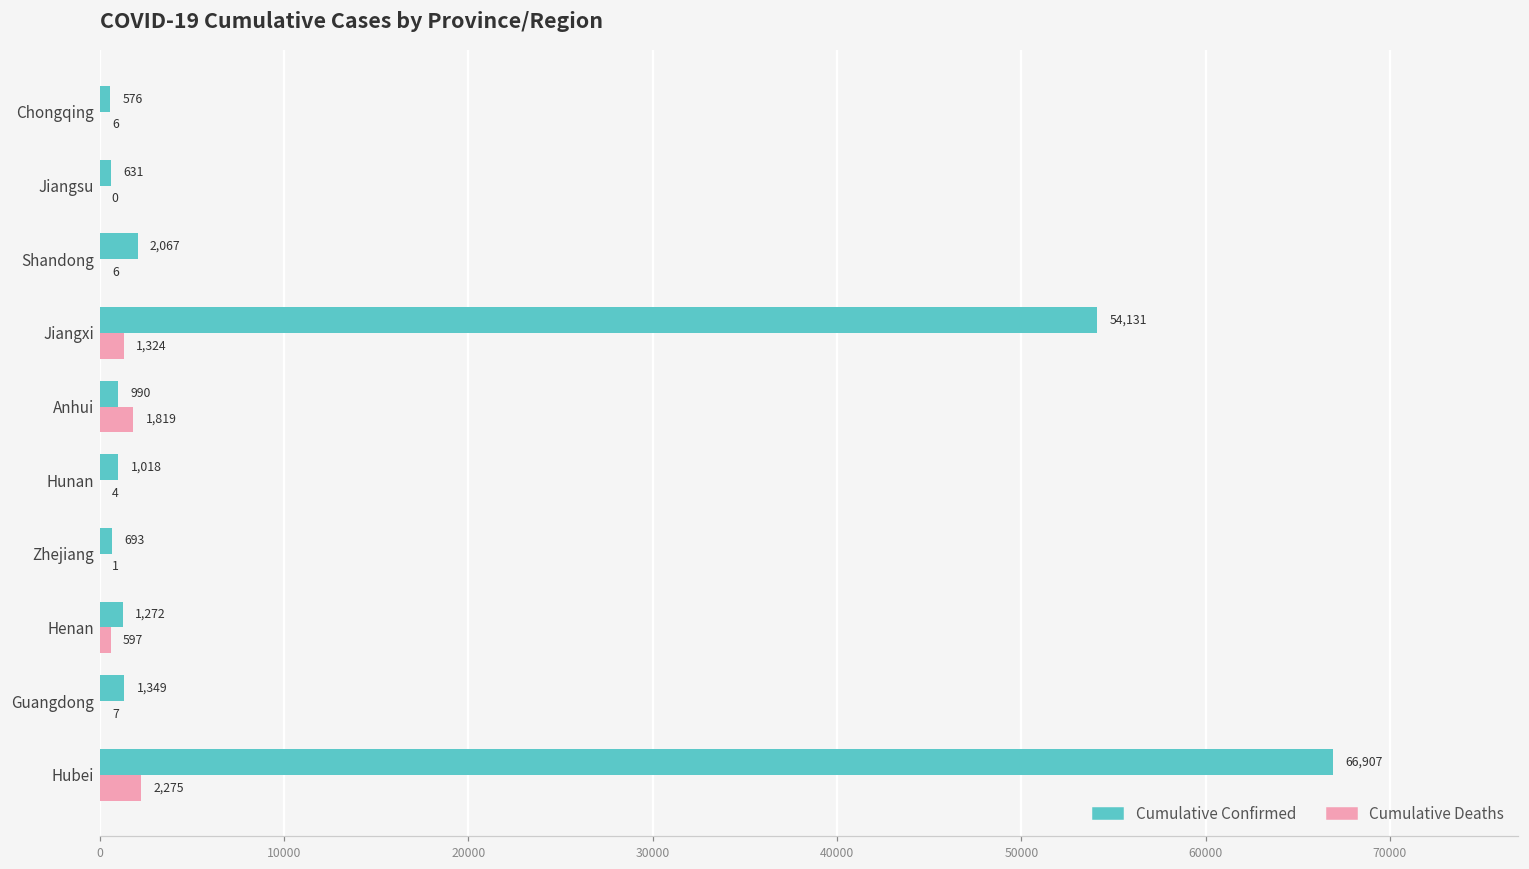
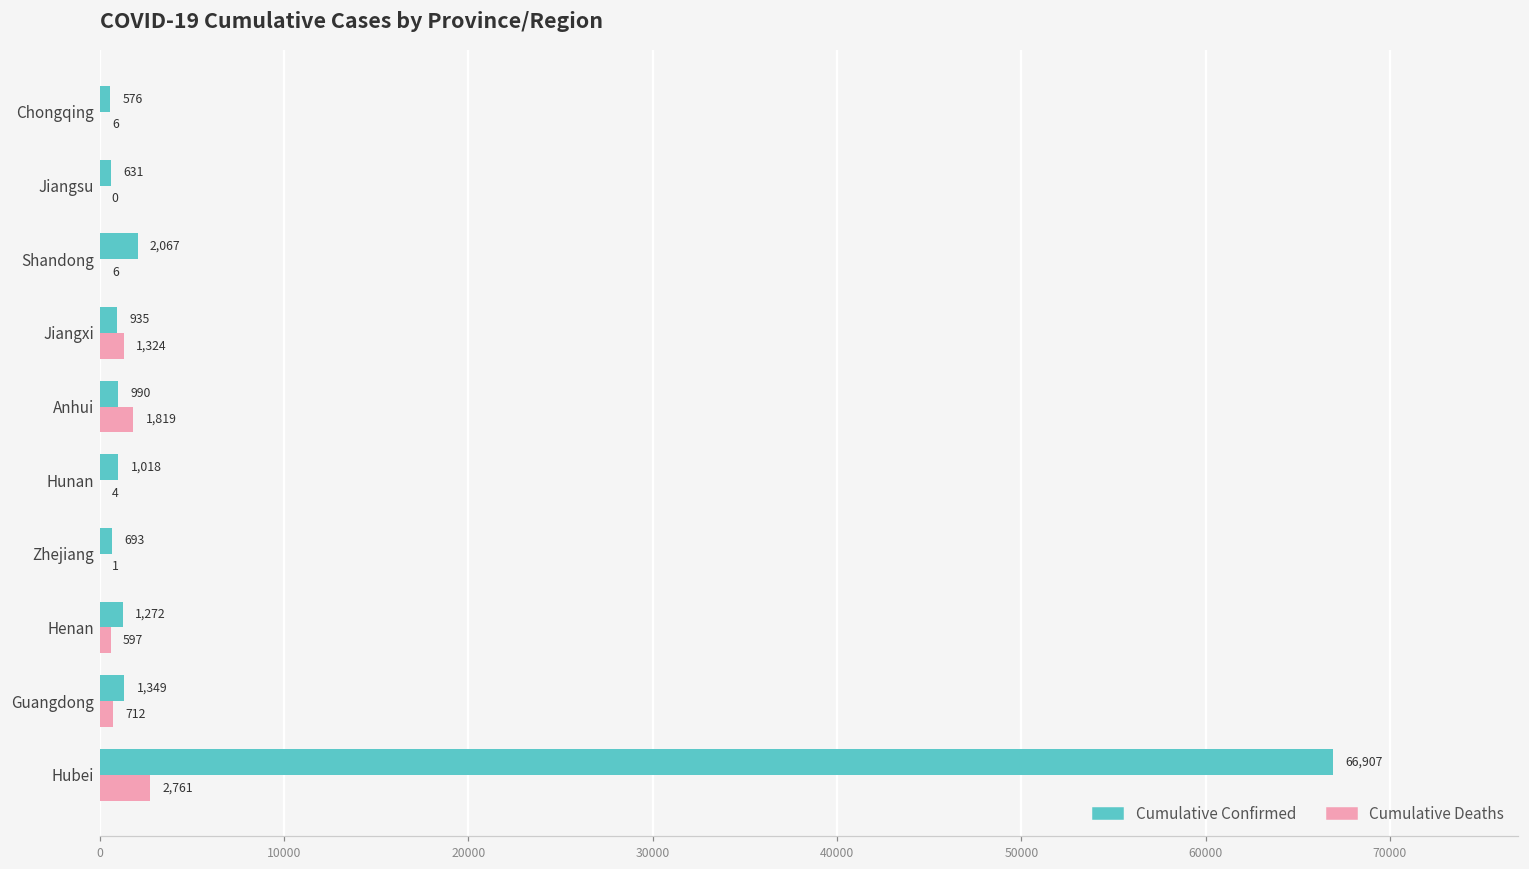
Cumulative Confirmed, Jiangxi: 54,131 -> 935
Cumulative Deaths, Guangdong: 7 -> 712
Cumulative Deaths, Hubei: 2,275 -> 2,761
